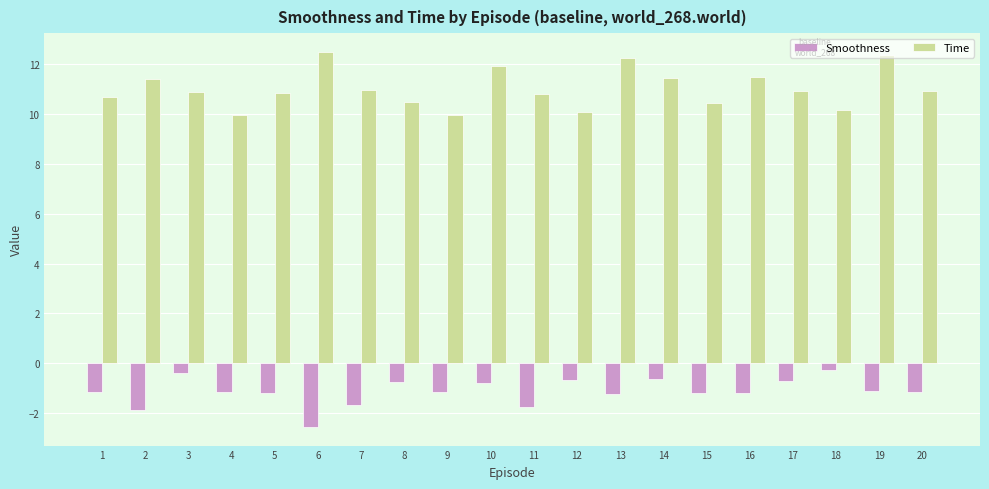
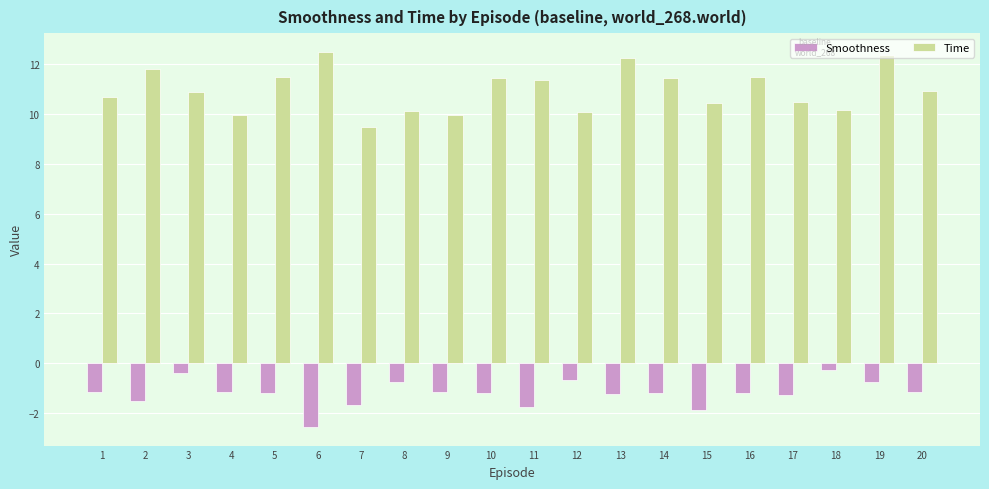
Smoothness, 2: -1.9 -> -1.5
Time, 2: 11.4 -> 11.8
Time, 5: 10.9 -> 11.5
Time, 7: 11.0 -> 9.5
Time, 8: 10.5 -> 10.1
Smoothness, 10: -0.8 -> -1.2
Time, 10: 11.9 -> 11.5
Time, 11: 10.8 -> 11.4
Smoothness, 14: -0.6 -> -1.2
Smoothness, 15: -1.2 -> -1.9
Smoothness, 17: -0.7 -> -1.3
Time, 17: 10.9 -> 10.5
Smoothness, 19: -1.1 -> -0.8
